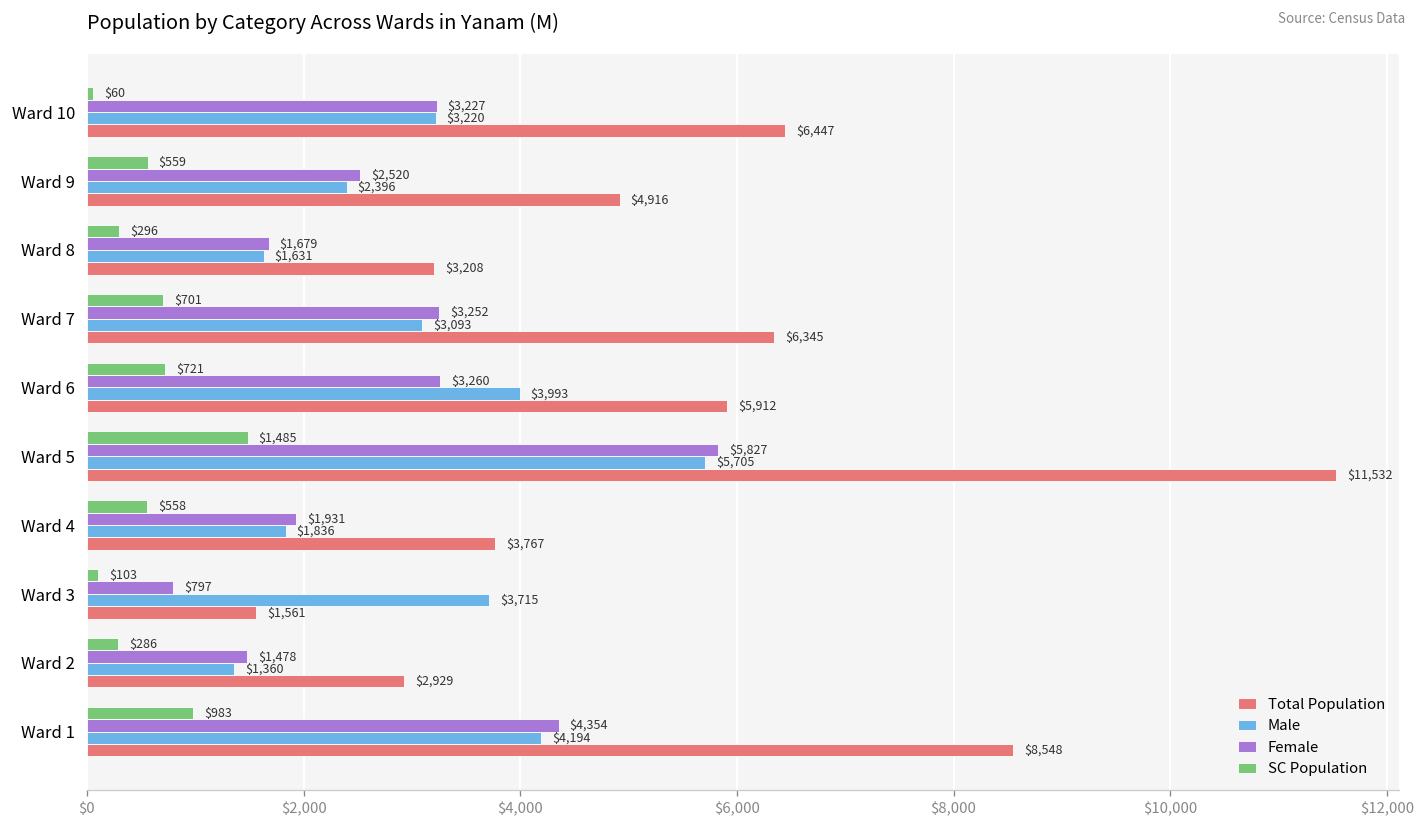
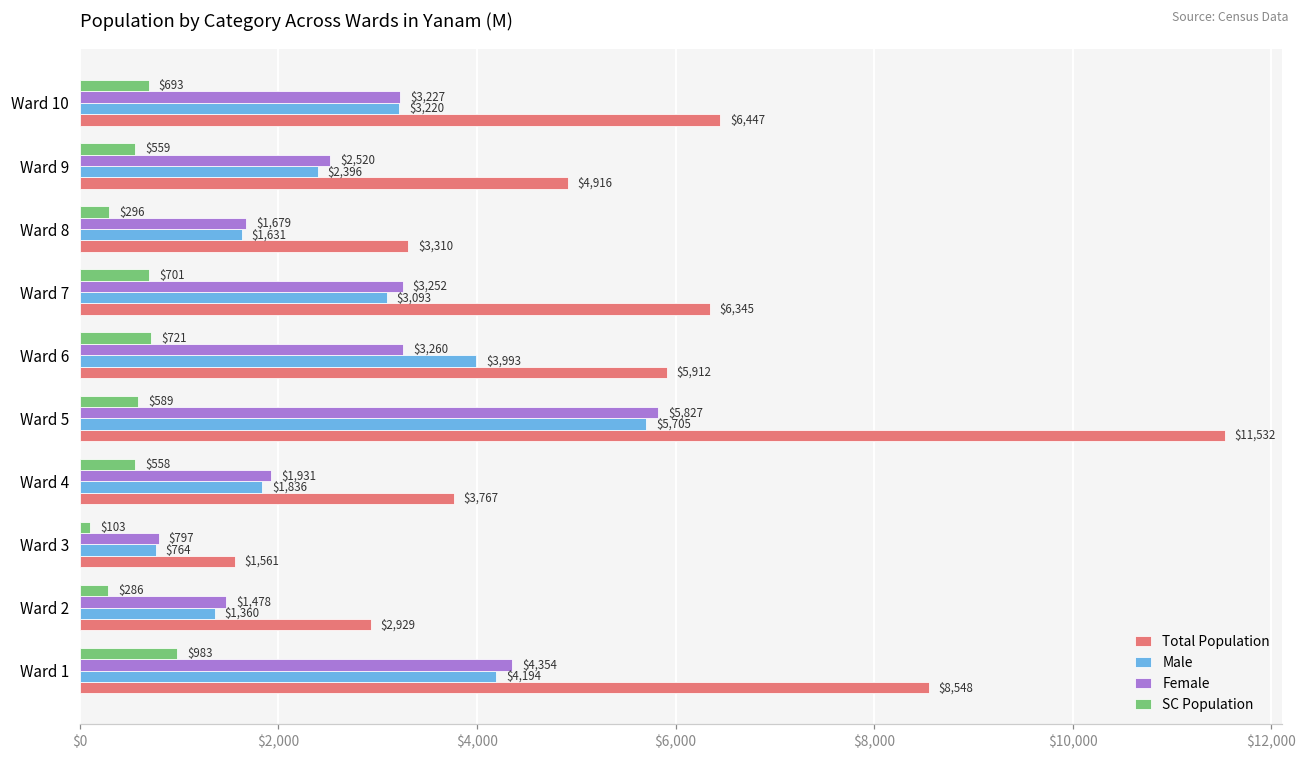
SC Population, Ward 10: $60 -> $693
Total Population, Ward 8: $3,208 -> $3,310
SC Population, Ward 5: $1,485 -> $589
Male, Ward 3: $3,715 -> $764
